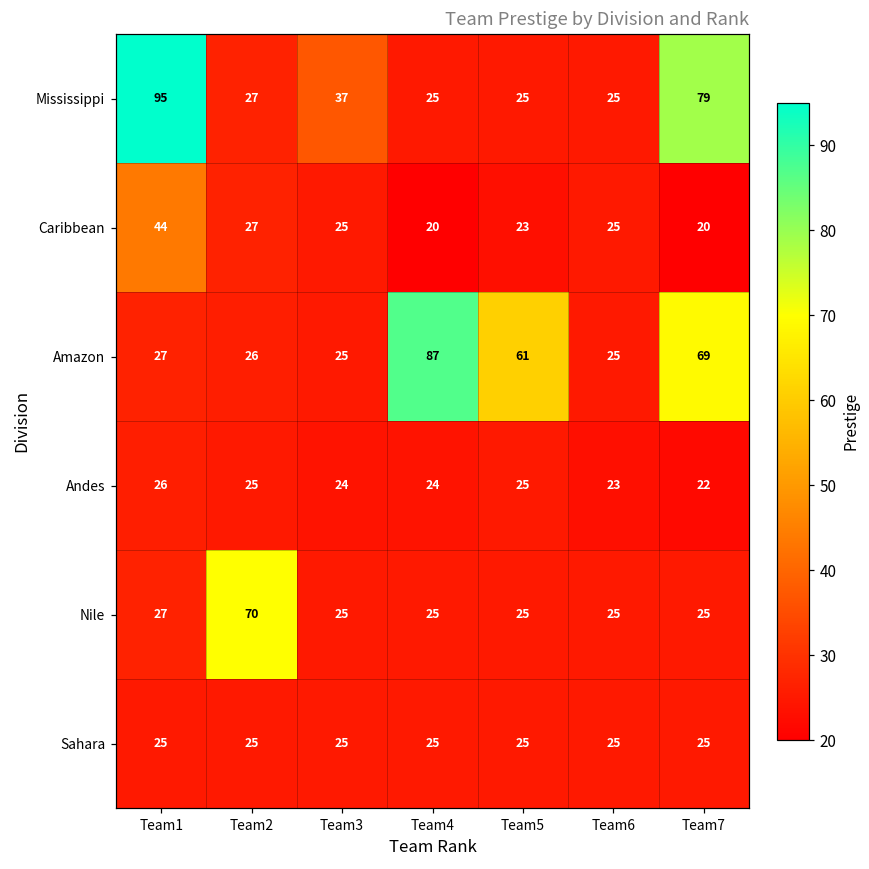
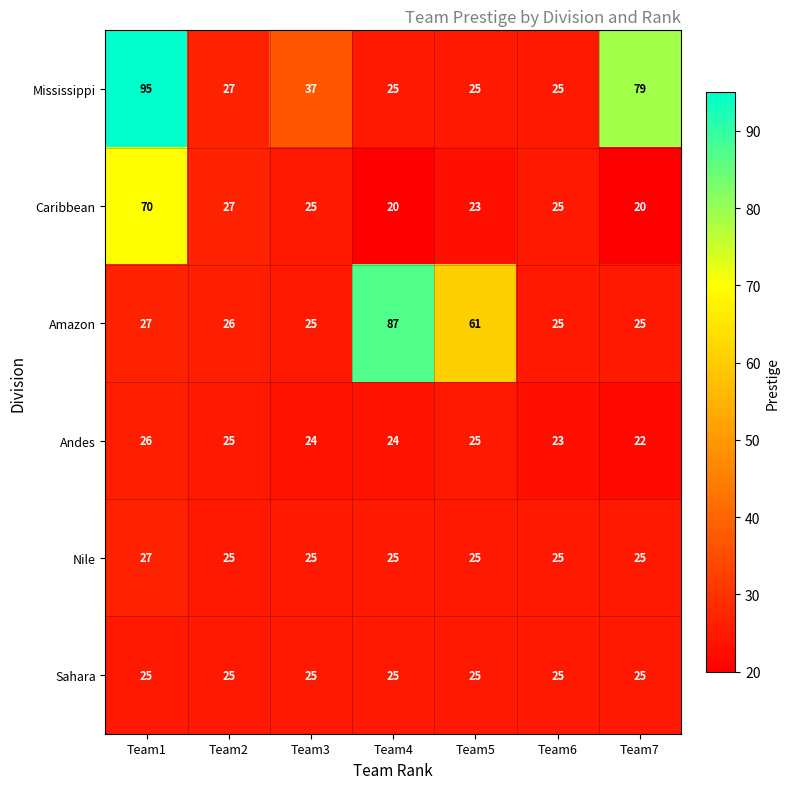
Caribbean, Team1: 44 -> 70
Amazon, Team7: 69 -> 25
Nile, Team2: 70 -> 25
